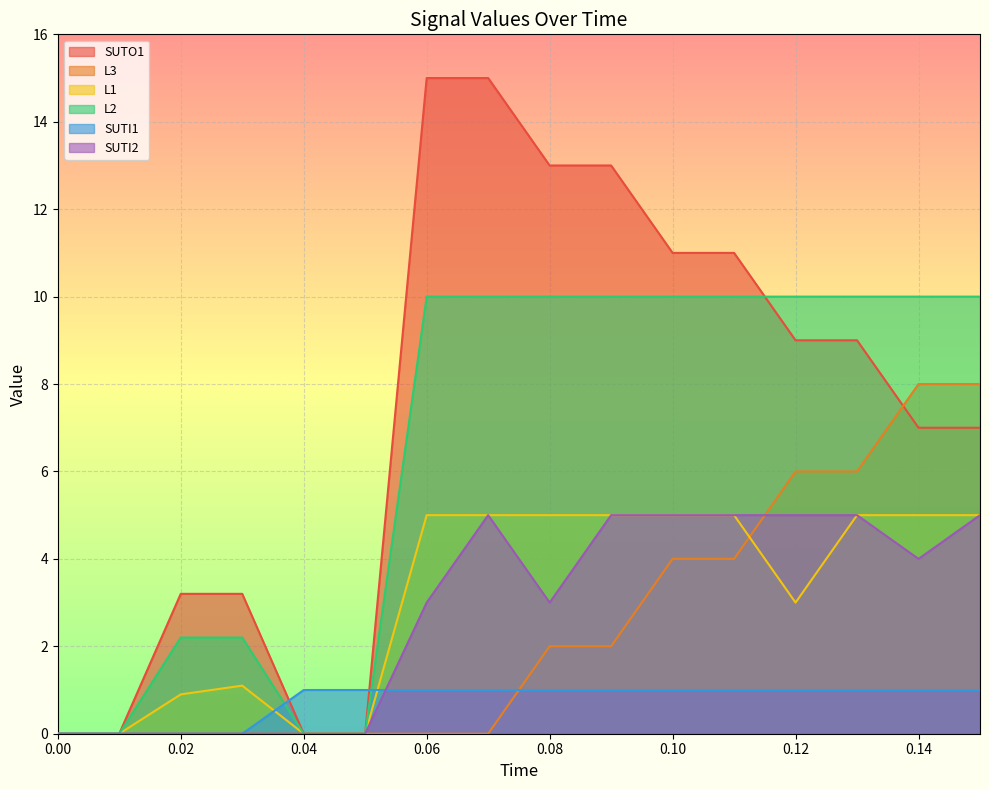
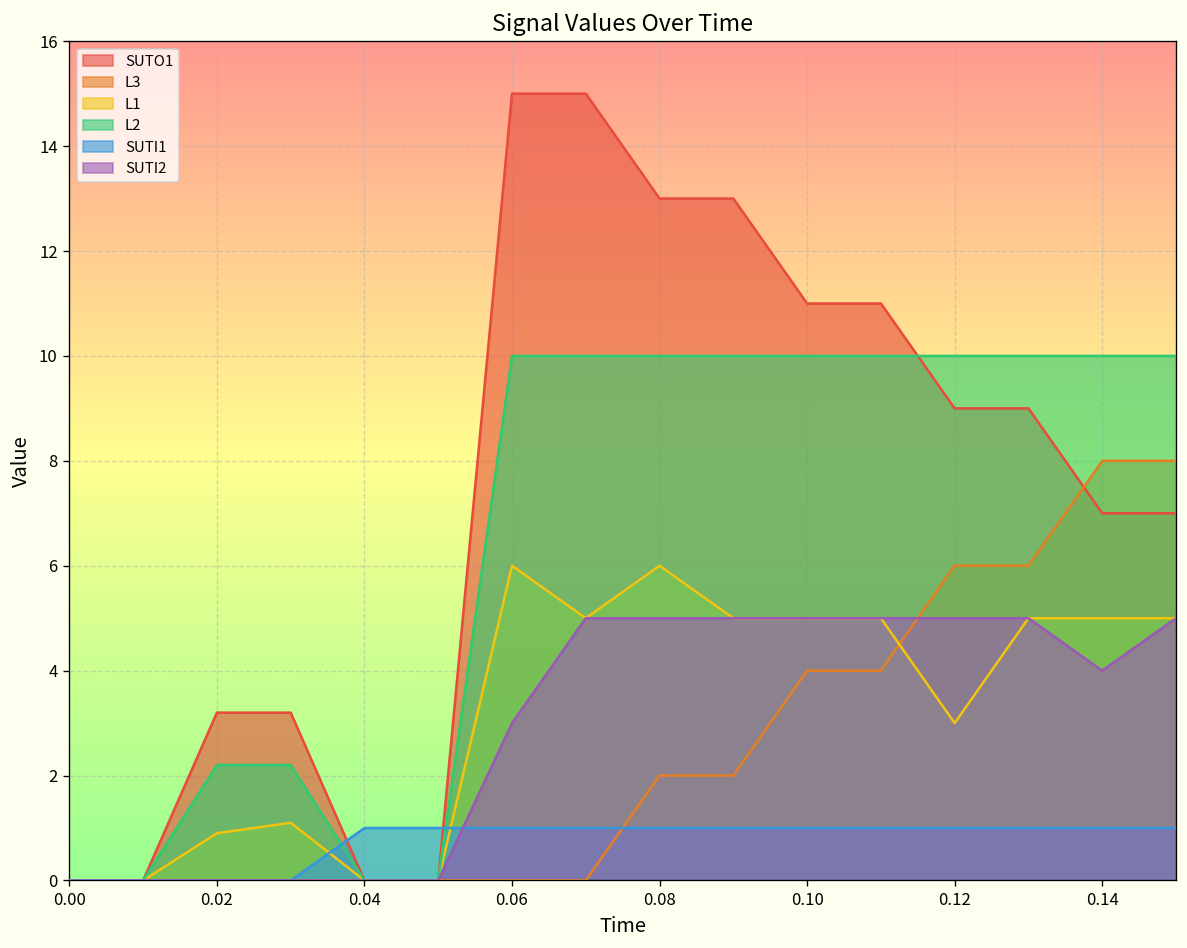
L1, 0.06: 5 -> 6
L1, 0.08: 5 -> 6
SUTI2, 0.08: 3 -> 5
